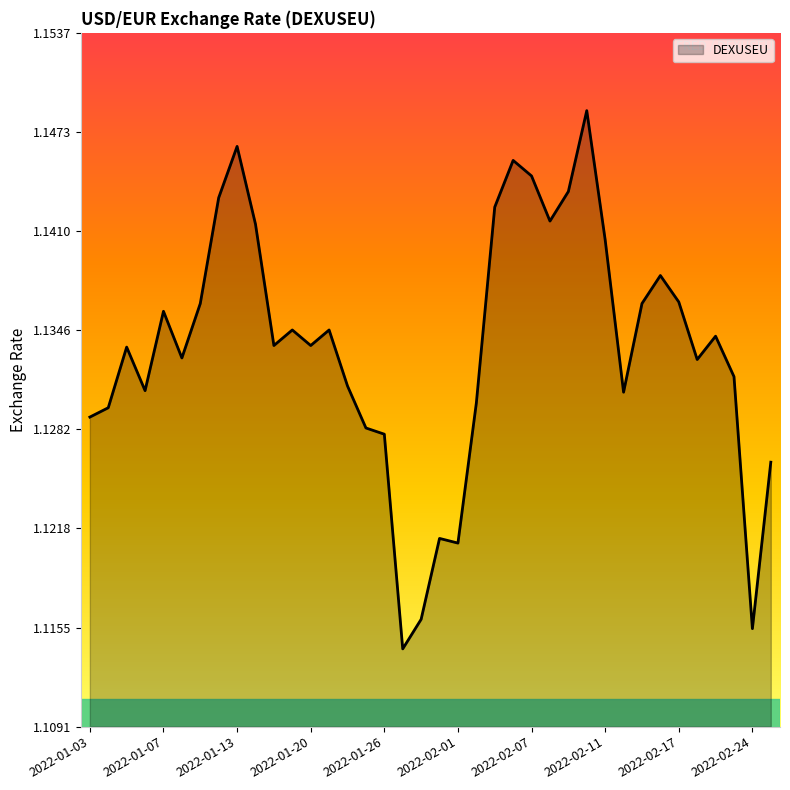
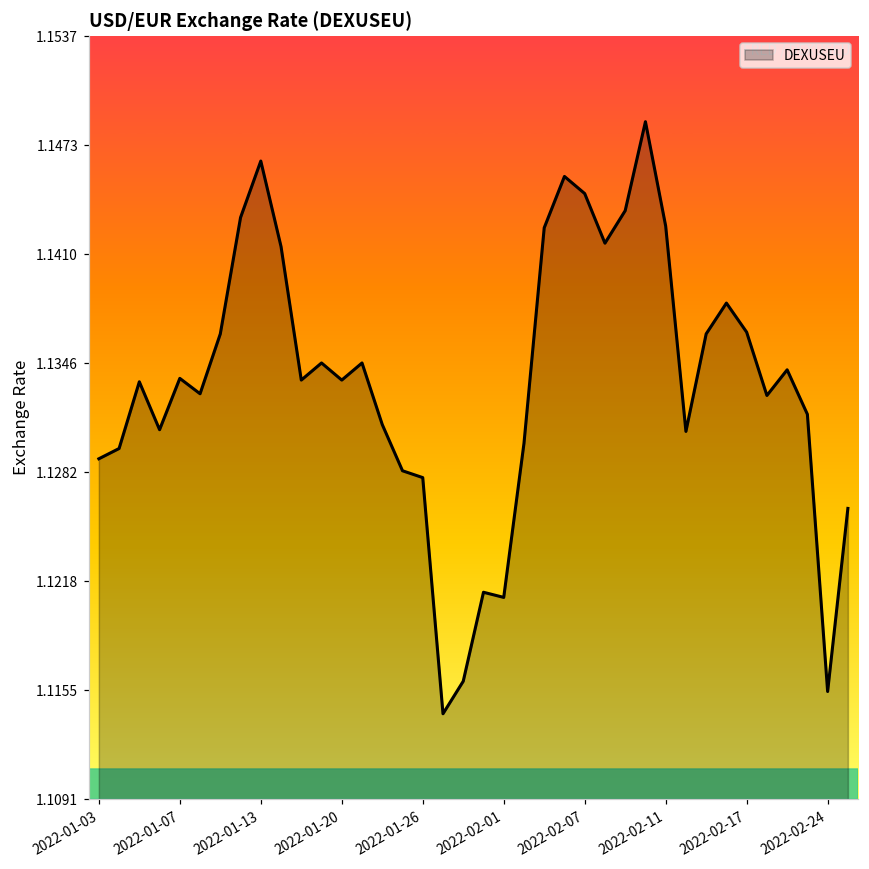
2022-01-07: 1.1358 -> 1.1337
2022-02-11: 1.1404 -> 1.1426
